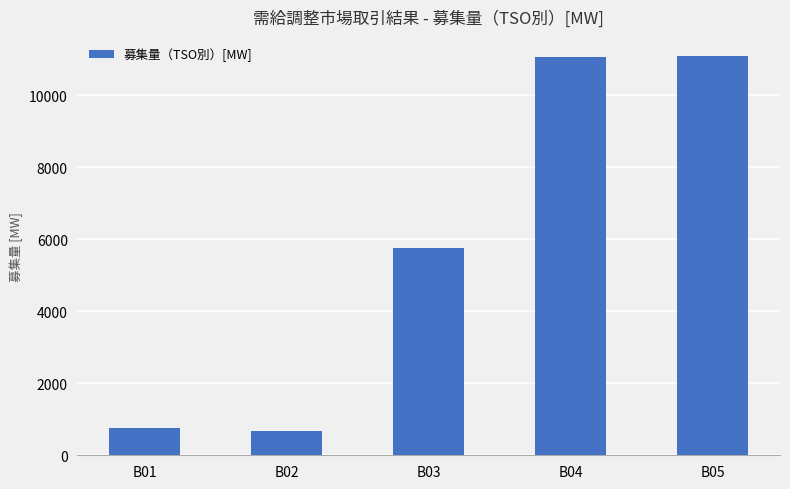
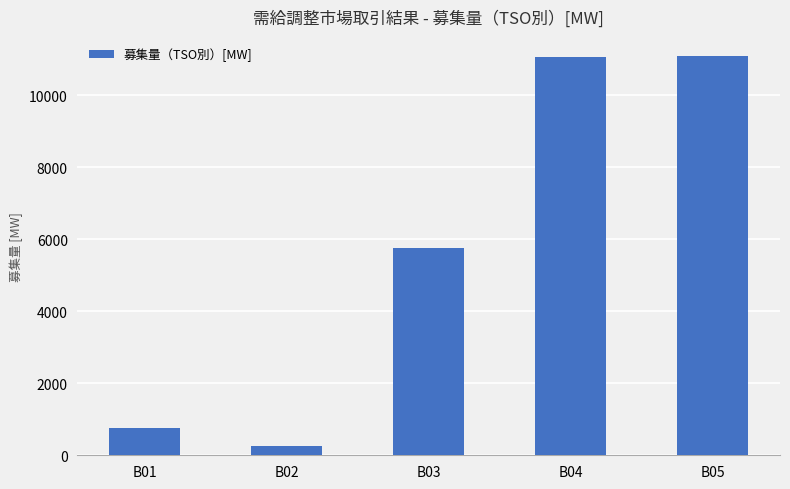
B02: 700 -> 300
